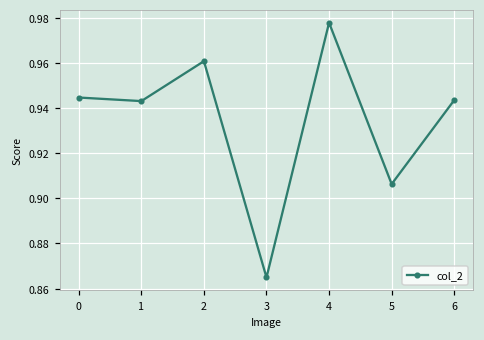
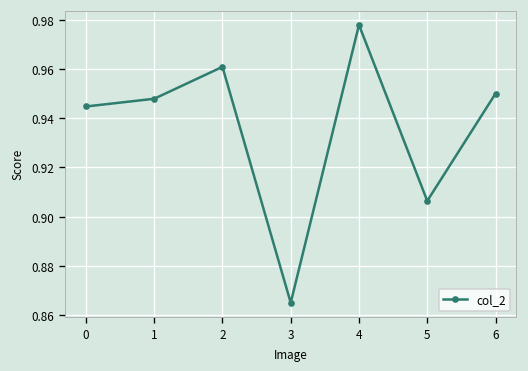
1: 0.943 -> 0.948
6: 0.944 -> 0.950
